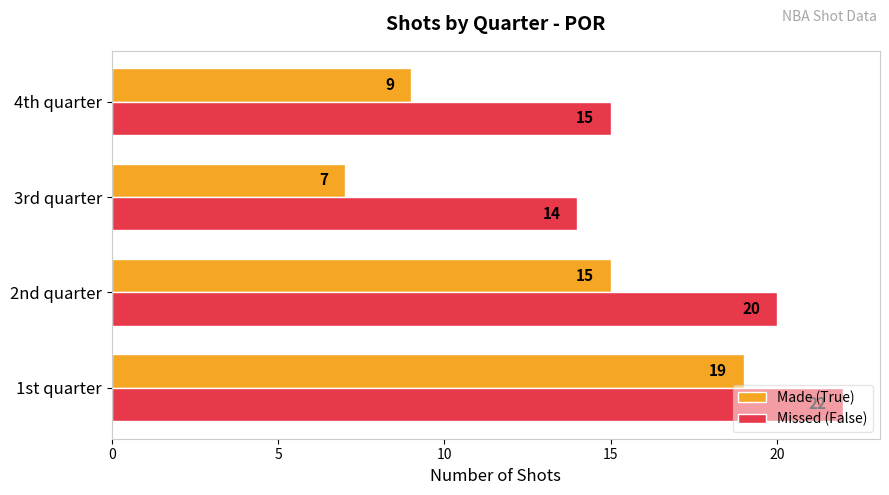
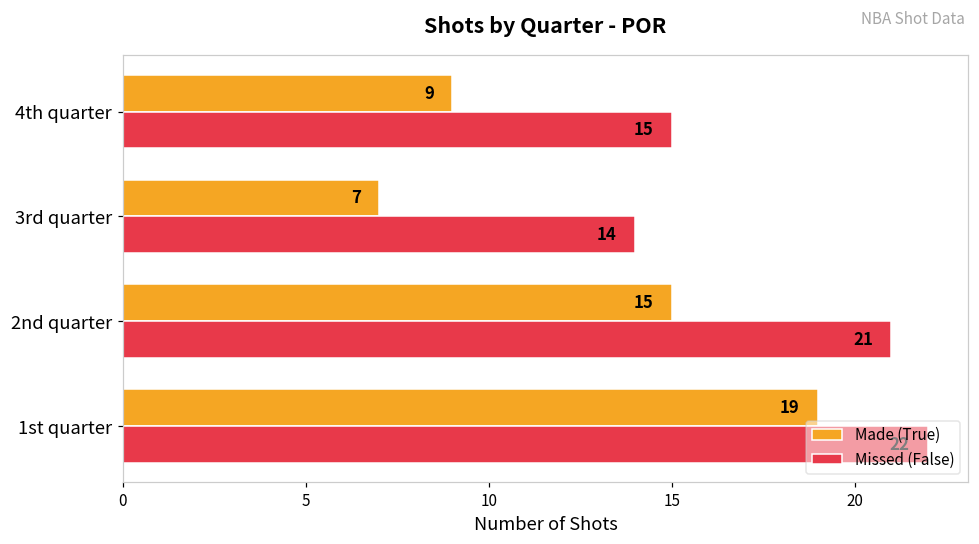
Missed (False), 2nd quarter: 20 -> 21
